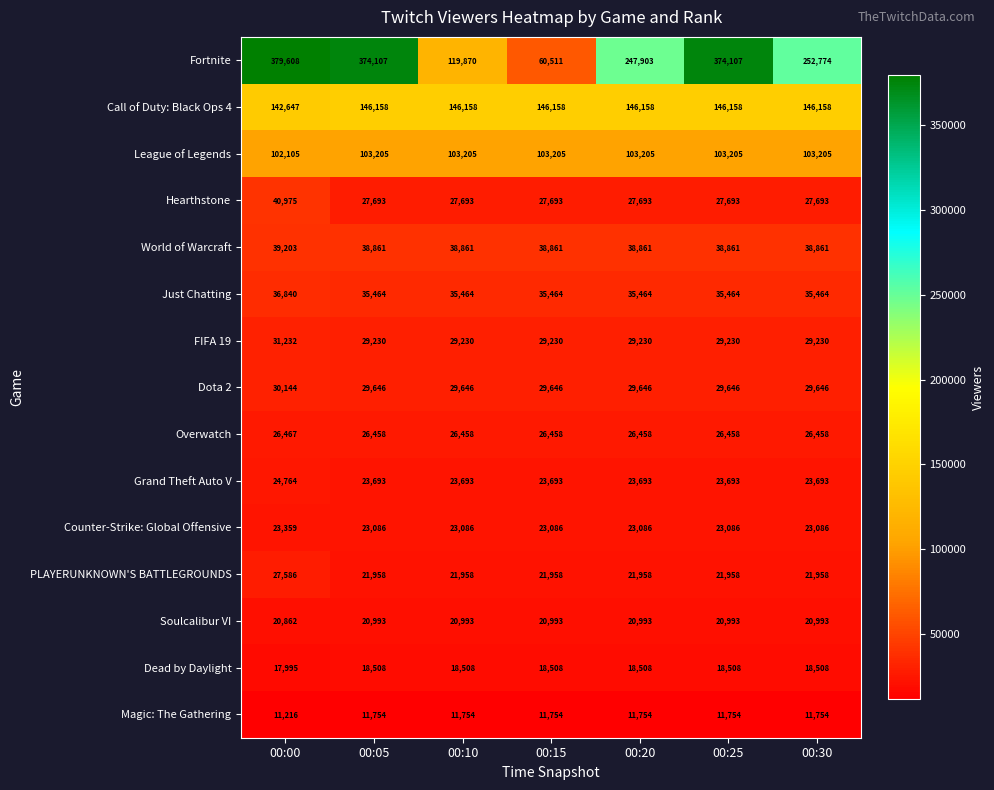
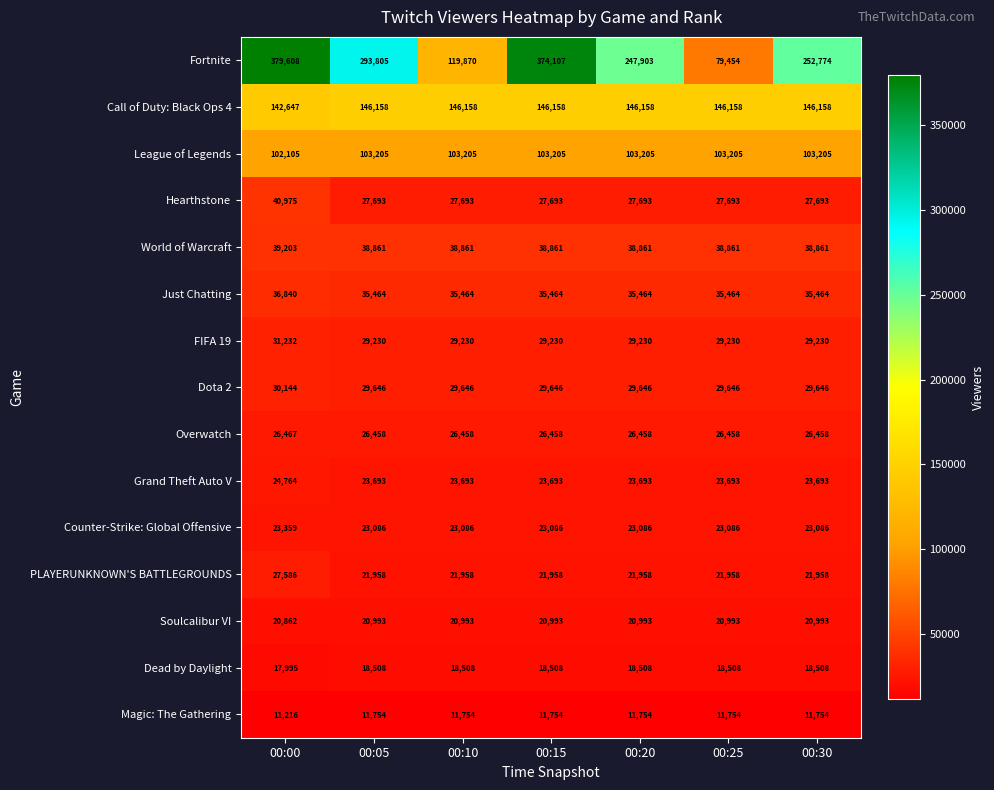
Fortnite, 00:05: 374,107 -> 293,805
Fortnite, 00:15: 60,511 -> 374,107
Fortnite, 00:25: 374,107 -> 79,454
